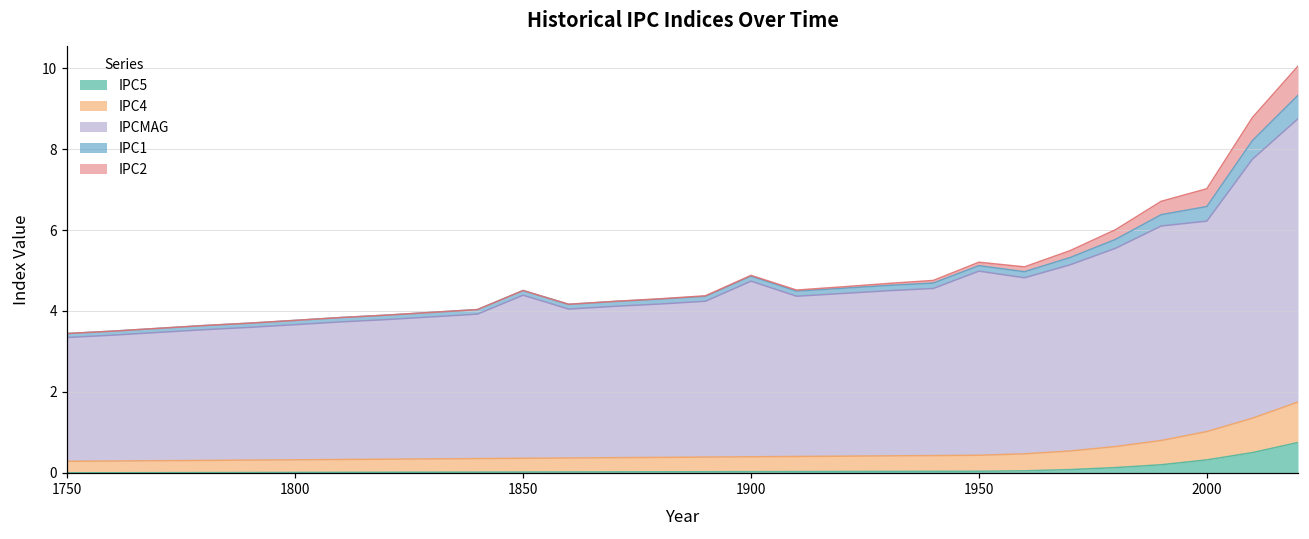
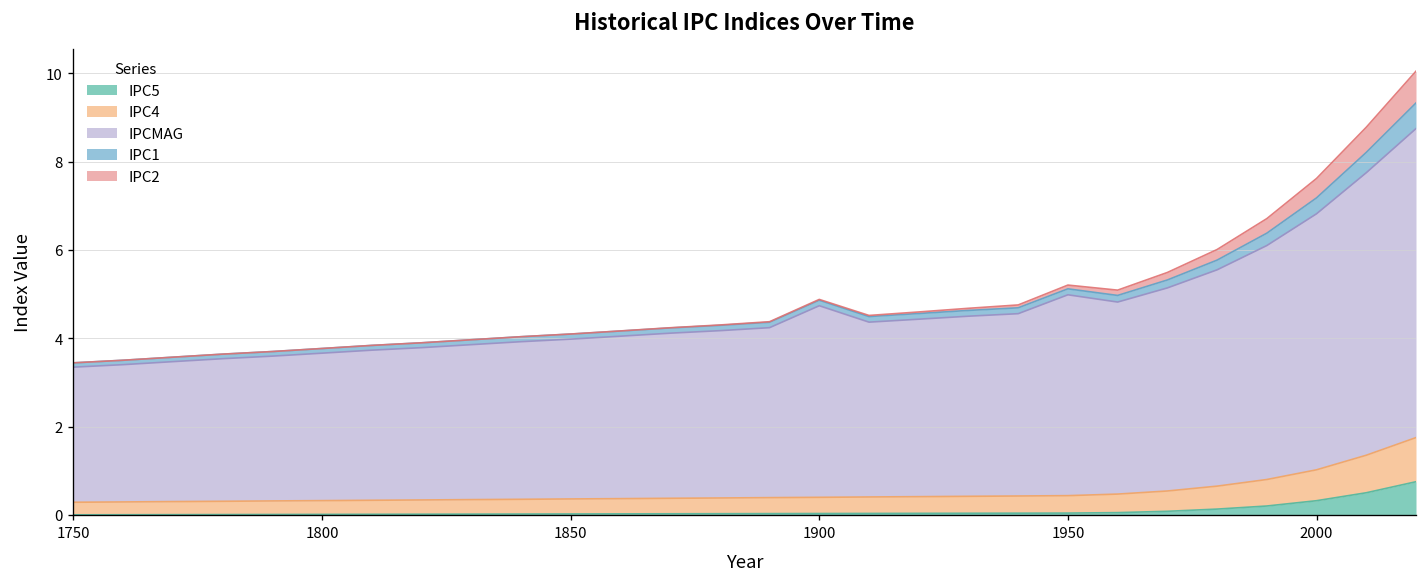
IPCMAG, 1850: 4.0 -> 3.6
IPCMAG, 2000: 5.2 -> 5.8
